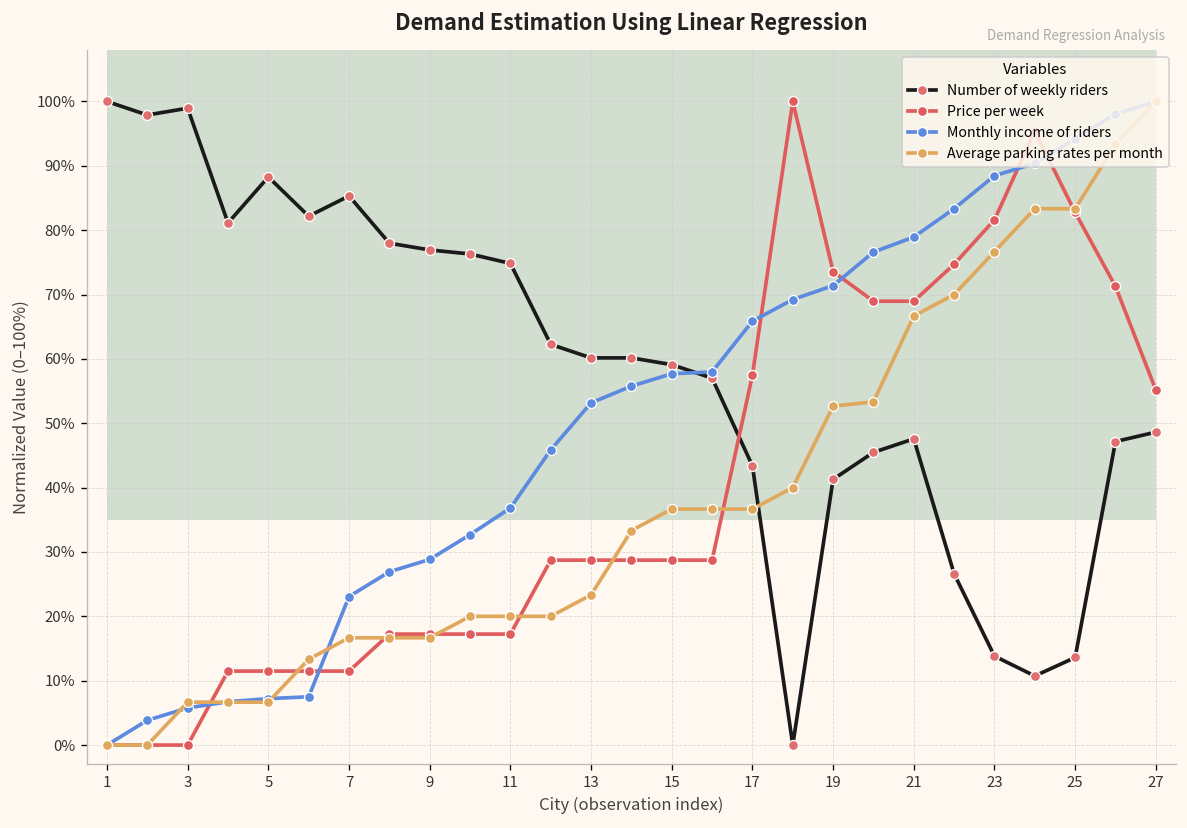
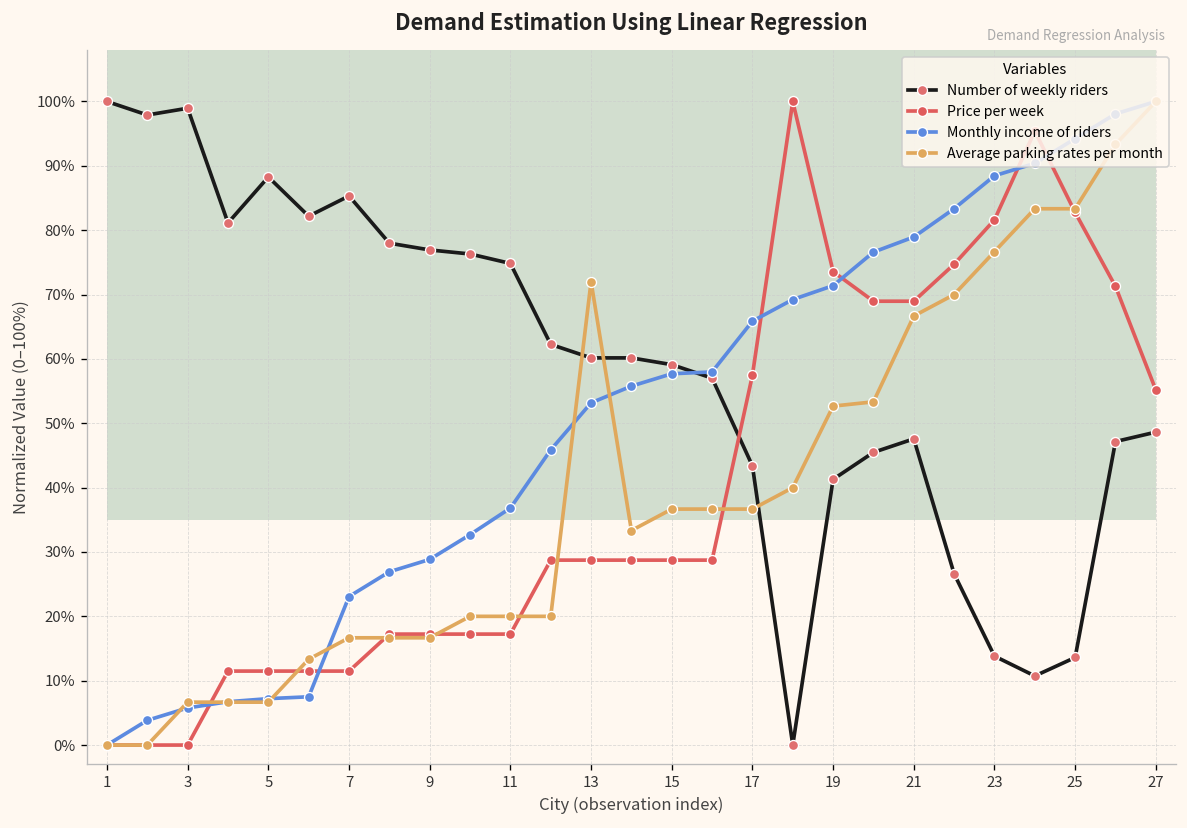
Average parking rates per month, 13: 23% -> 72%
